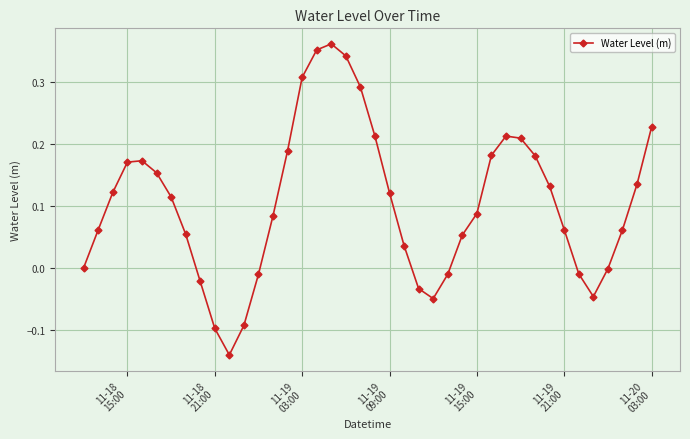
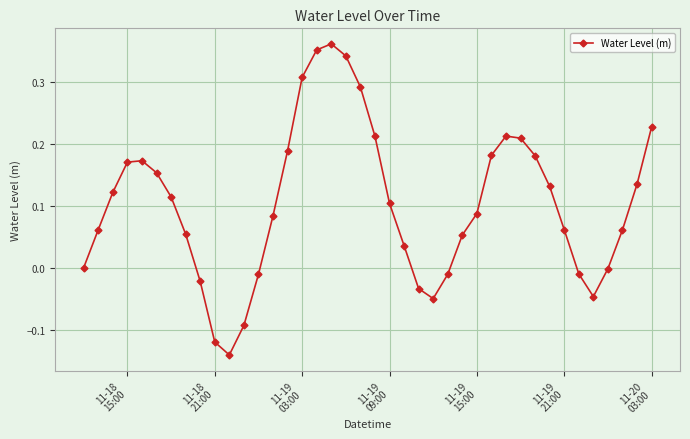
11-18 21:00: -0.10 -> -0.12
11-19 09:00: 0.12 -> 0.10
